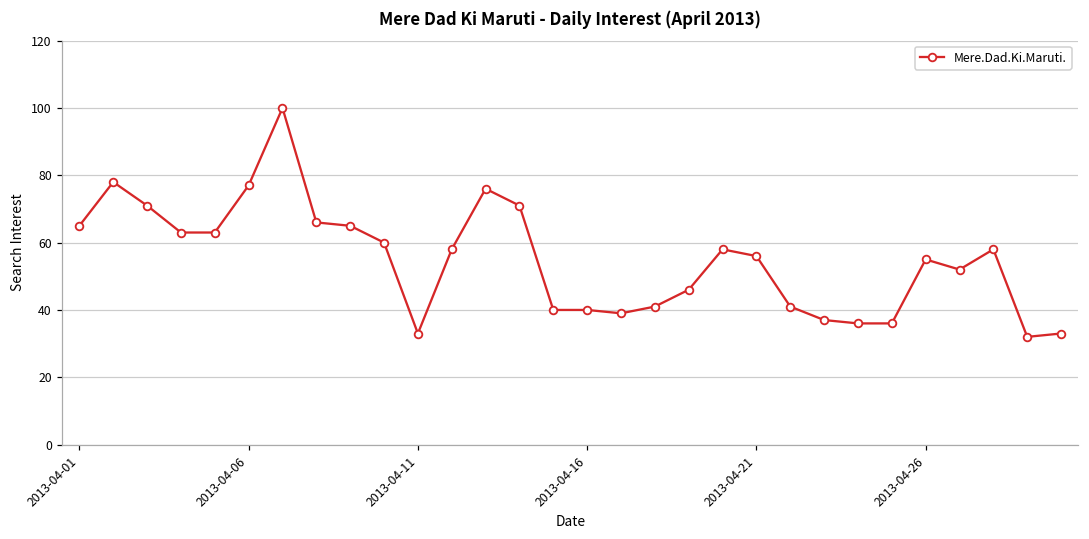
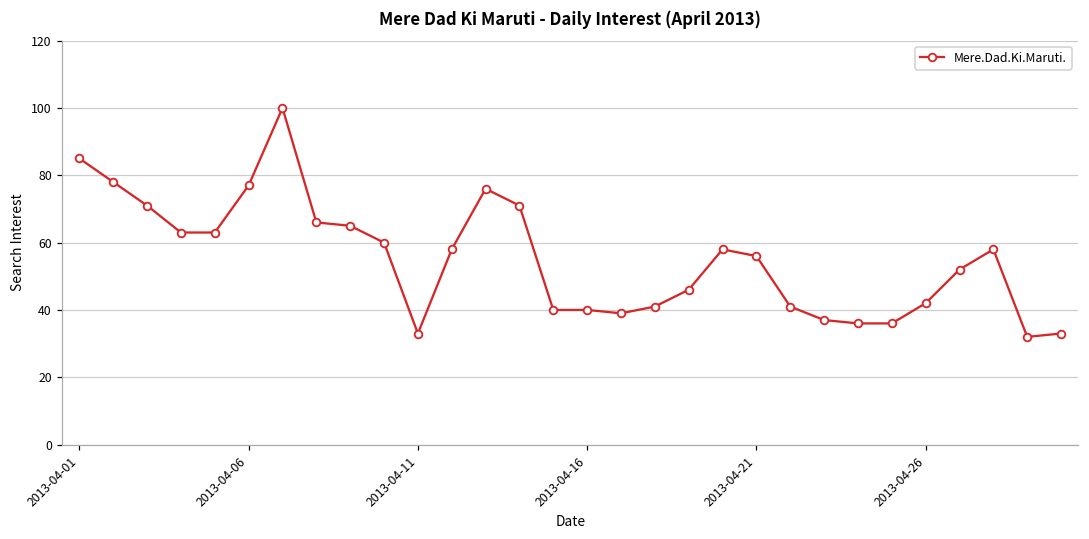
2013-04-01: 65 -> 85
2013-04-26: 55 -> 42
